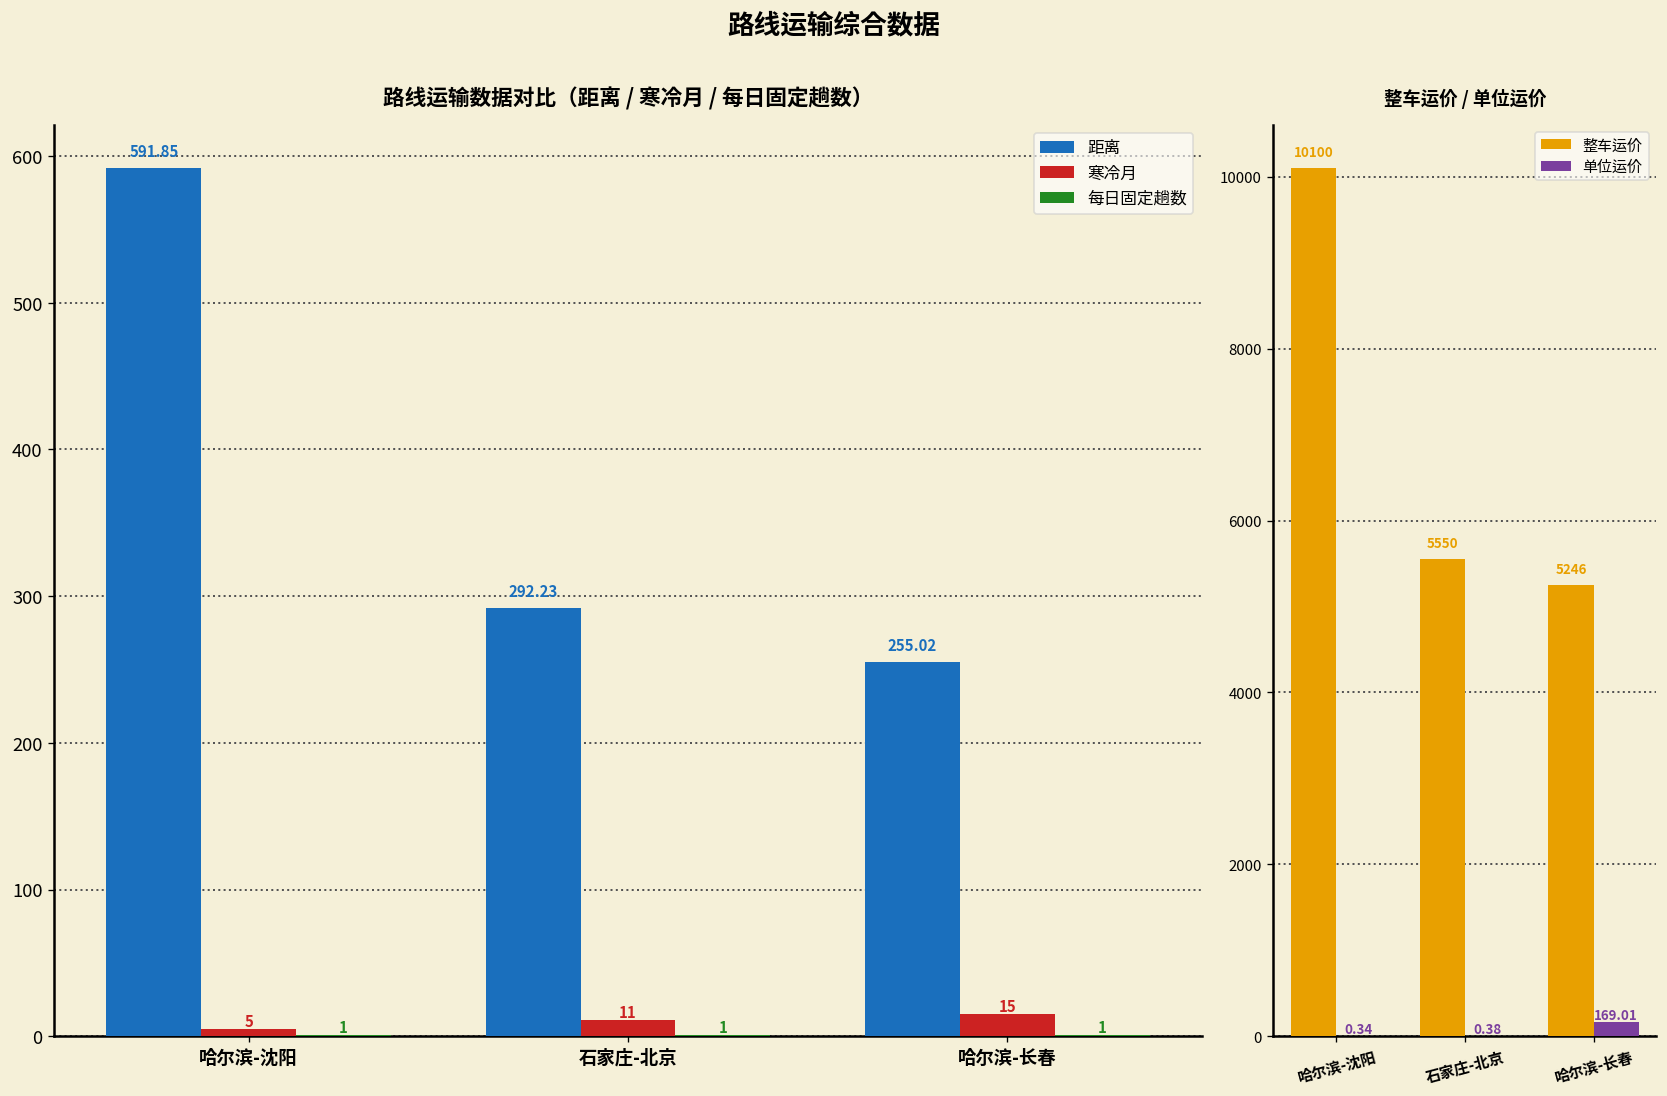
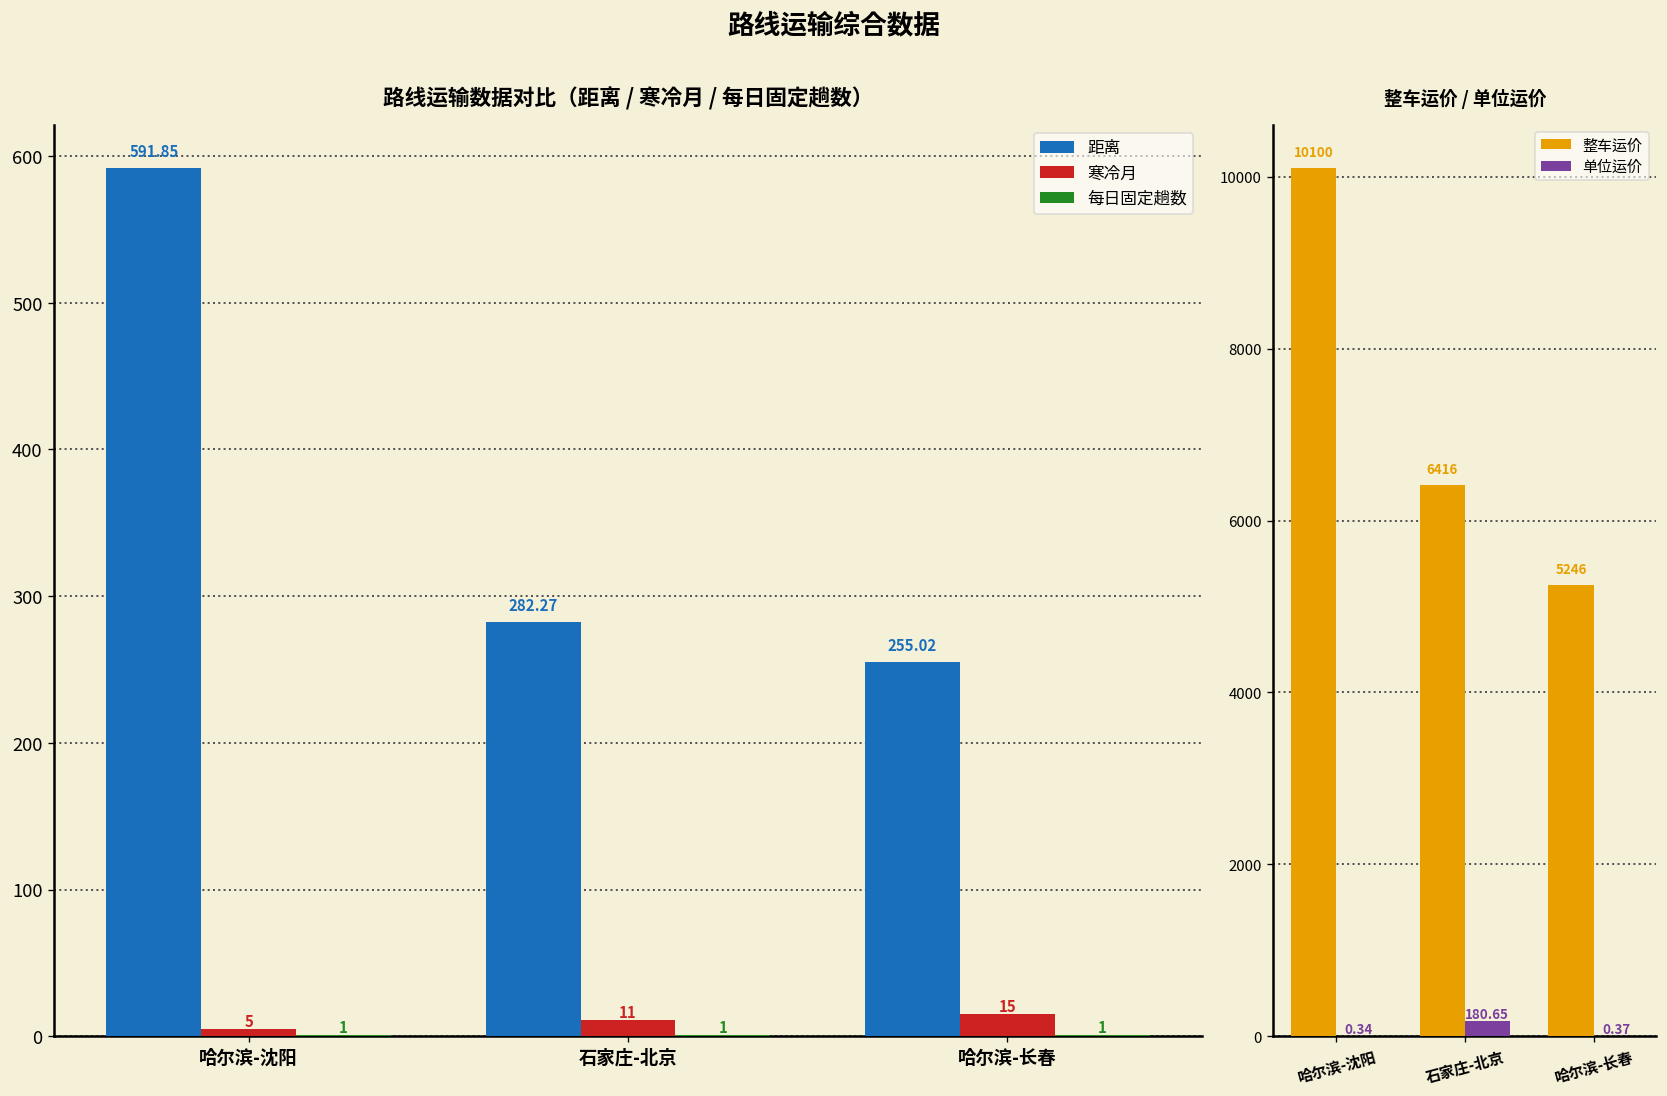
路线运输数据对比（距离 / 寒冷月 / 每日固定趟数）, 距离, 石家庄-北京: 292.23 -> 282.27
整车运价 / 单位运价, 整车运价, 石家庄-北京: 5550 -> 6416
整车运价 / 单位运价, 单位运价, 石家庄-北京: 0.38 -> 180.65
整车运价 / 单位运价, 单位运价, 哈尔滨-长春: 169.01 -> 0.37
